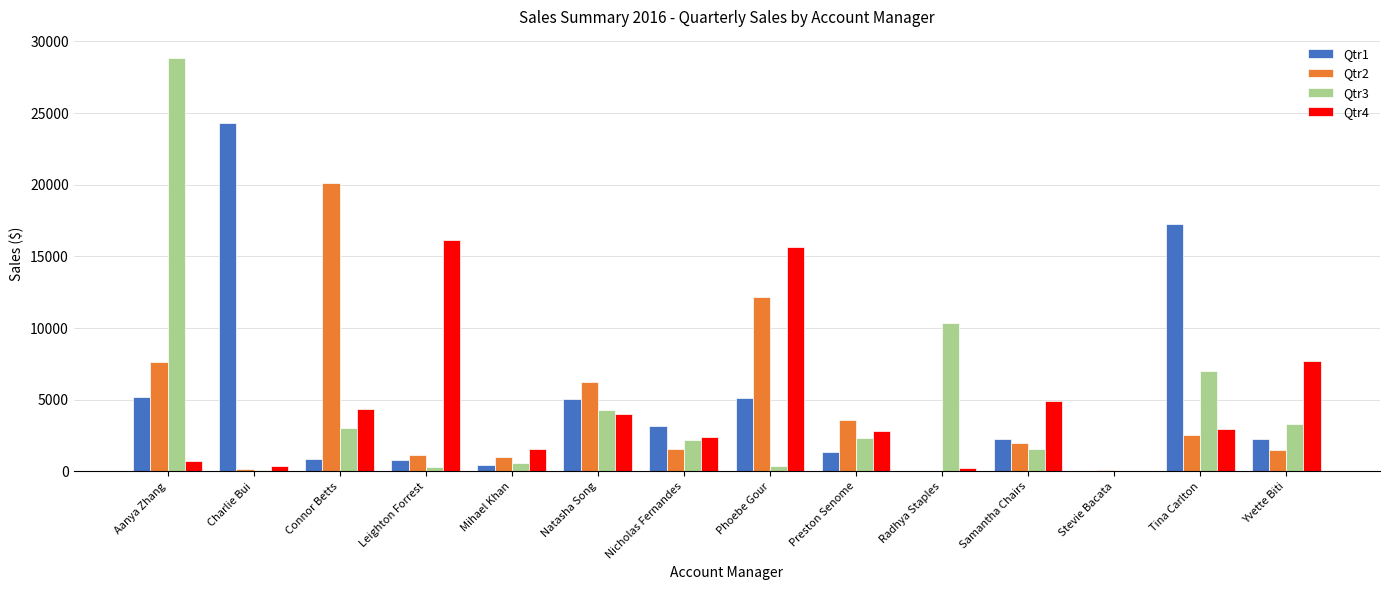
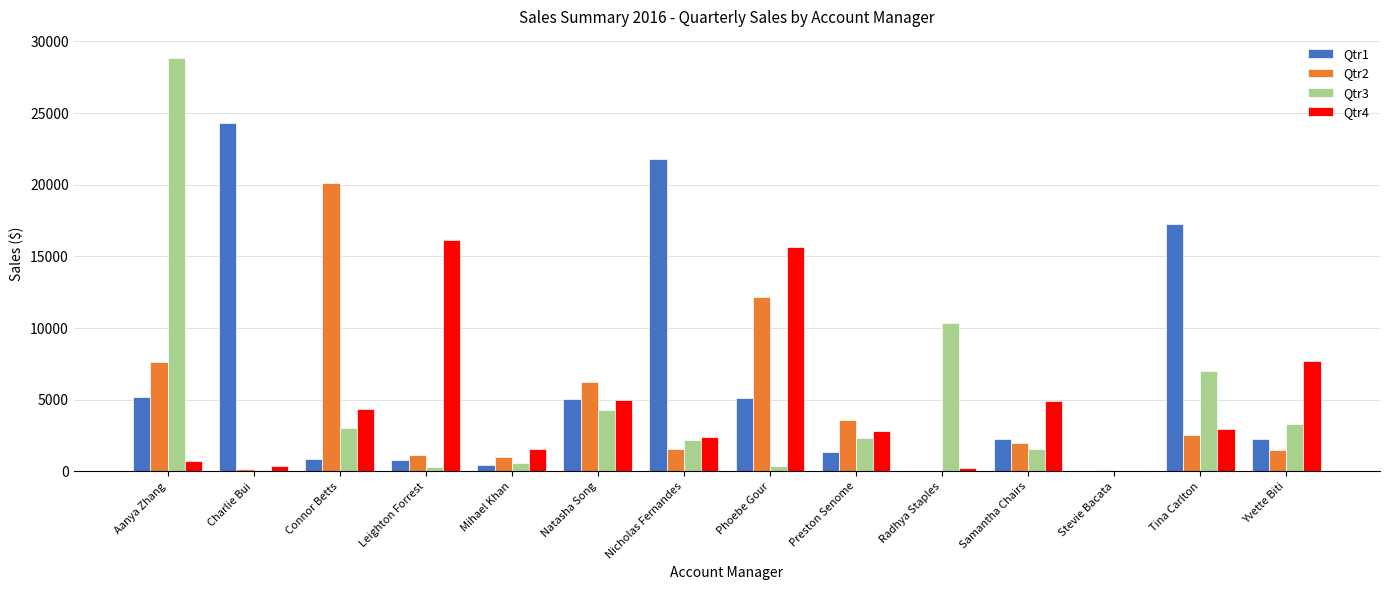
Qtr4, Natasha Song: 4000 -> 5000
Qtr1, Nicholas Fernandes: 3200 -> 21800
